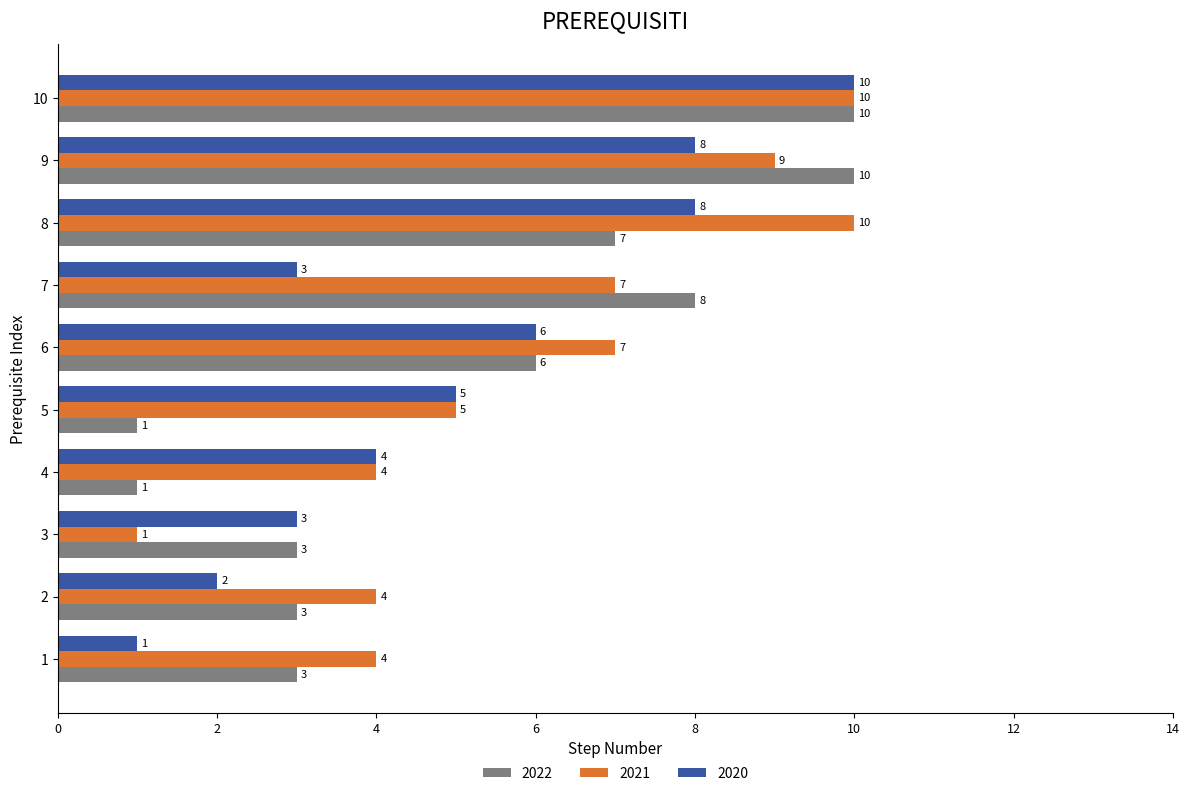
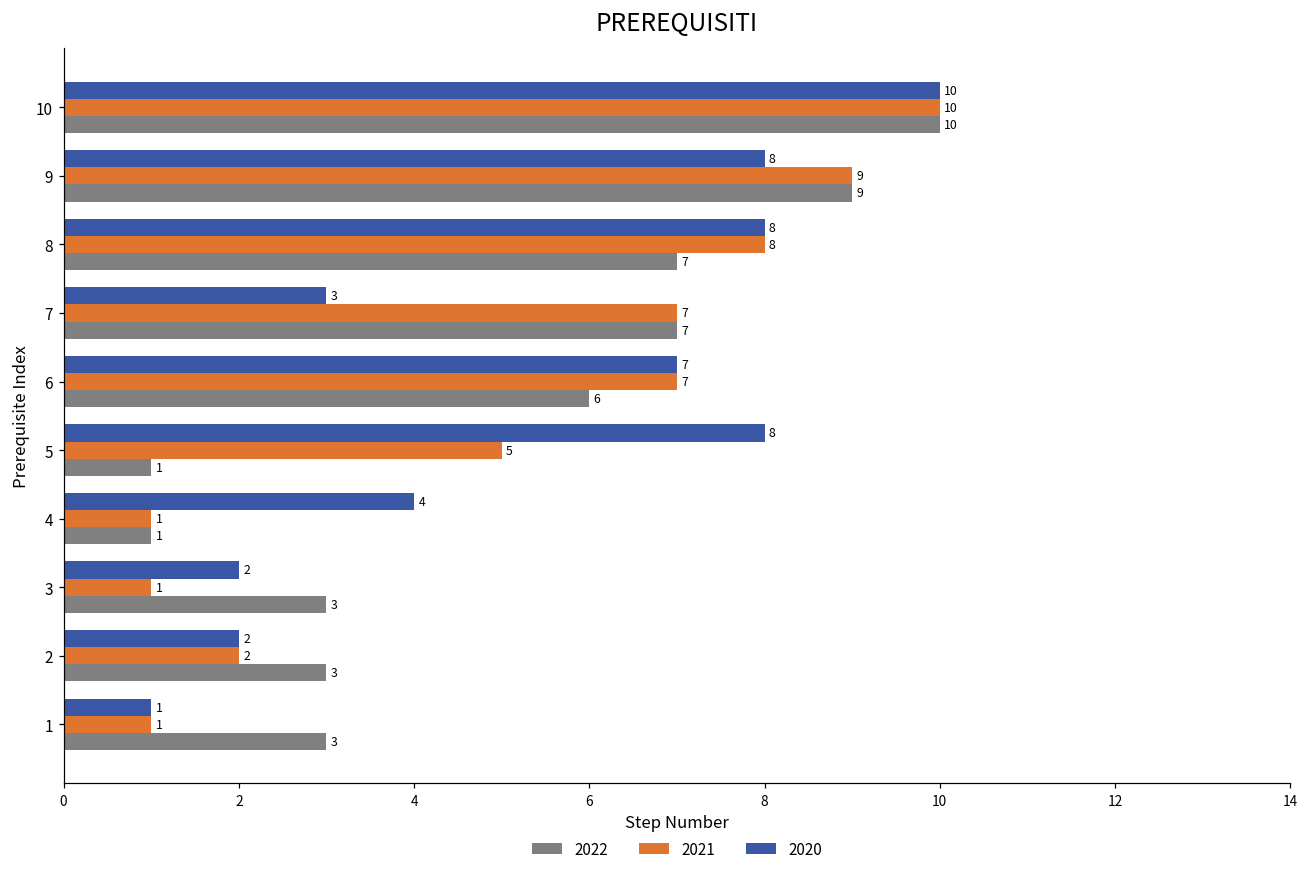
2022, 9: 10 -> 9
2021, 8: 10 -> 8
2022, 7: 8 -> 7
2020, 6: 6 -> 7
2020, 5: 5 -> 8
2021, 4: 4 -> 1
2020, 3: 3 -> 2
2021, 2: 4 -> 2
2021, 1: 4 -> 1
